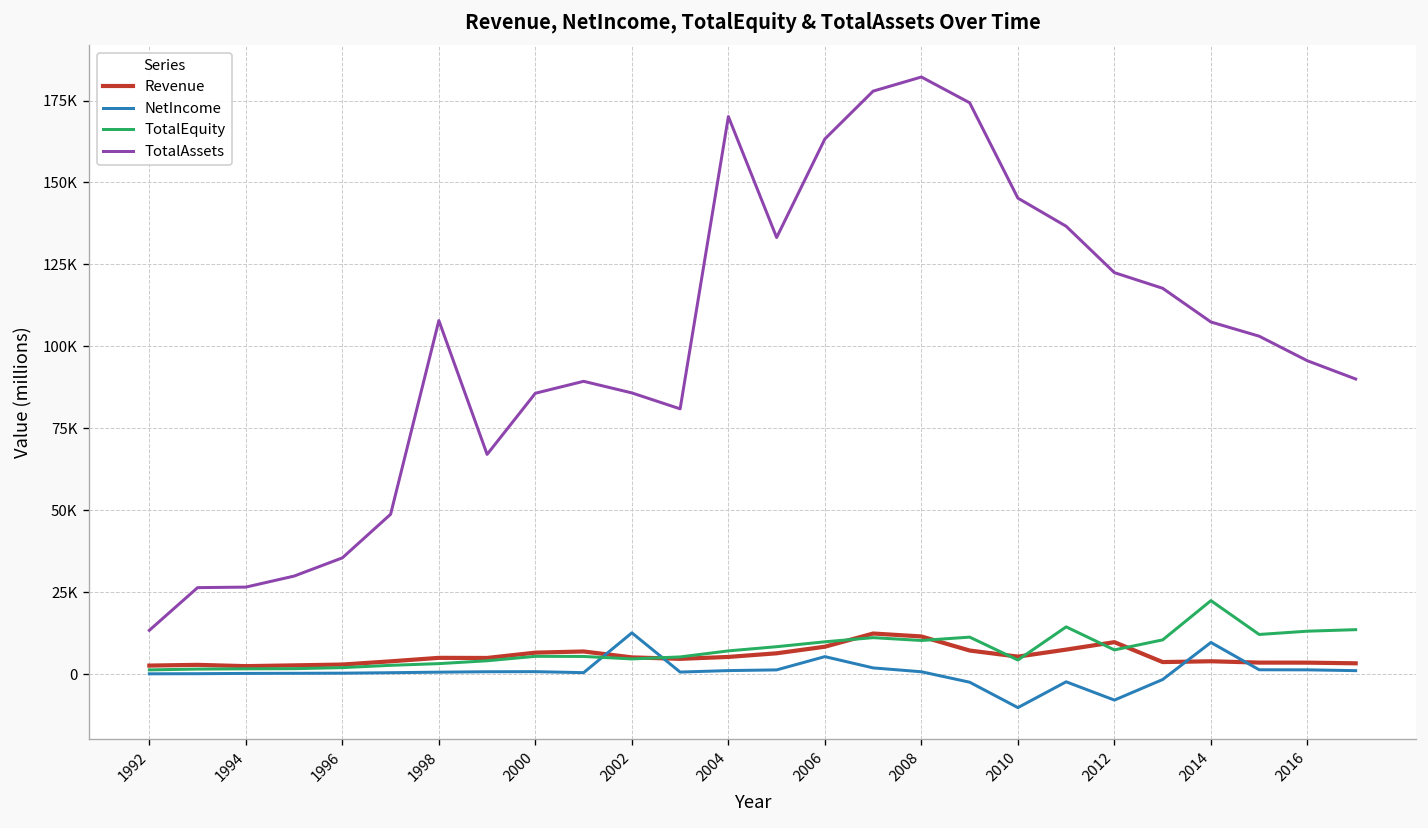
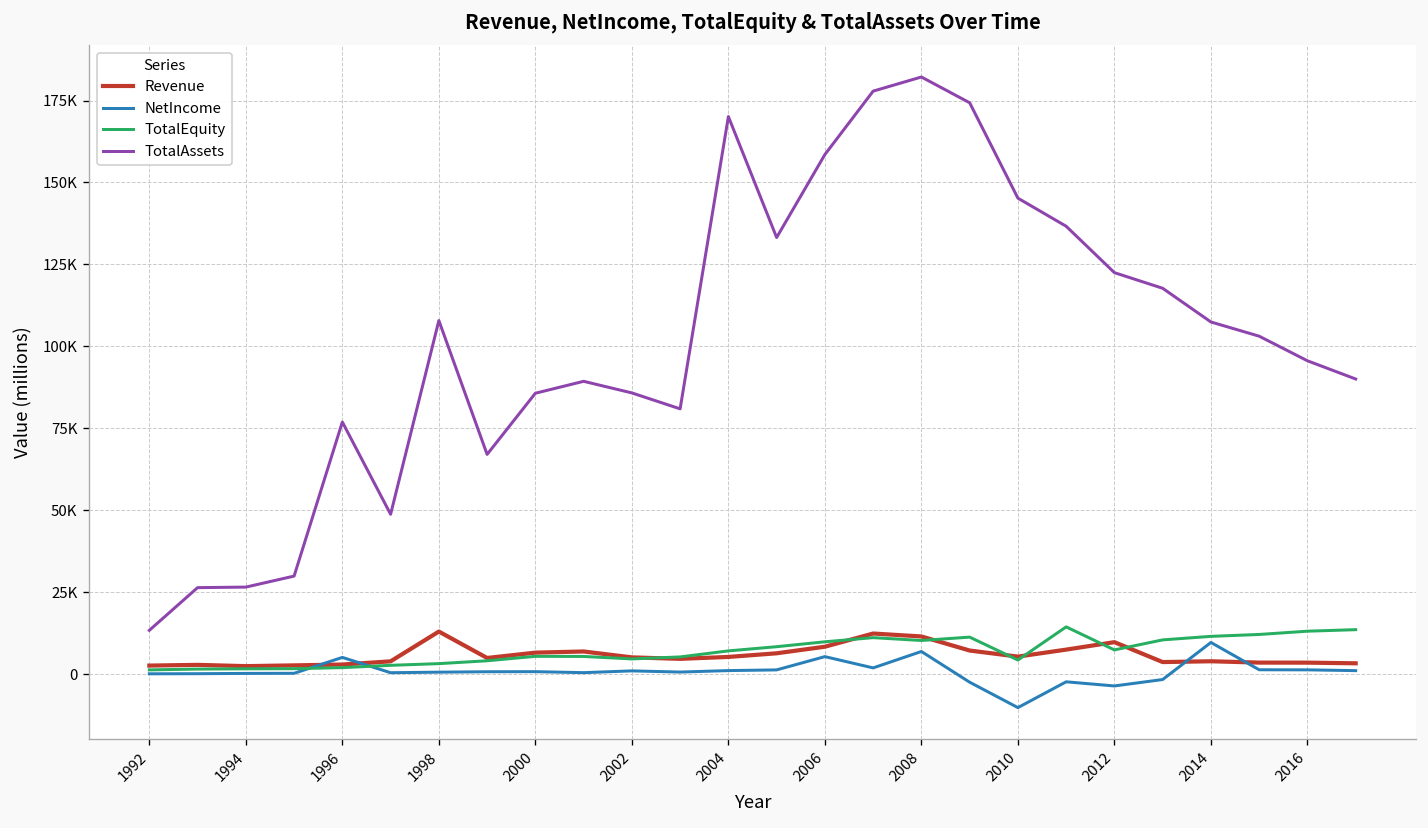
NetIncome, 1996: 0 -> 5000
TotalAssets, 1996: 36000 -> 77000
Revenue, 1998: 5000 -> 13000
NetIncome, 2002: 13000 -> 1000
TotalAssets, 2006: 163000 -> 159000
NetIncome, 2008: 1000 -> 7000
NetIncome, 2012: -8000 -> -4000
TotalEquity, 2014: 22000 -> 12000
